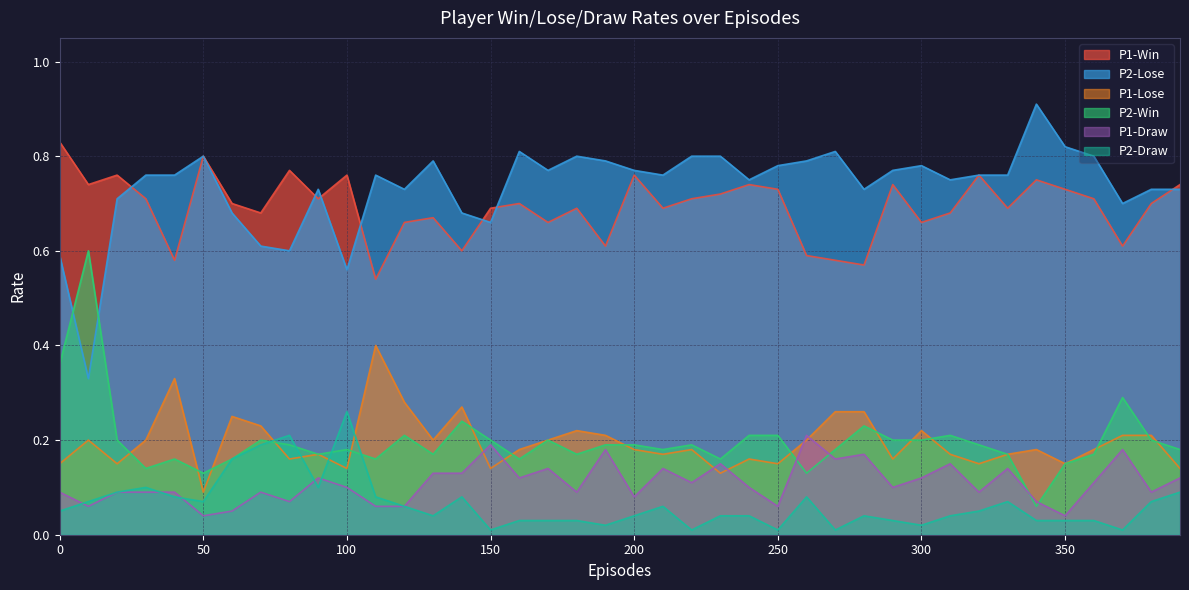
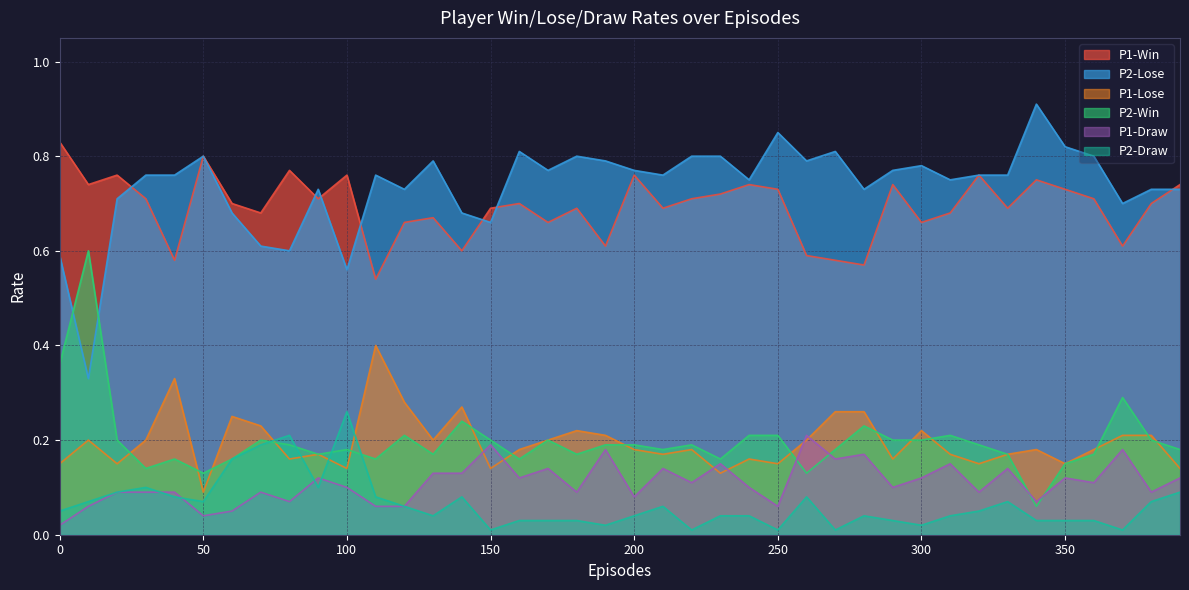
P1-Draw, 0: 0.09 -> 0.02
P2-Lose, 250: 0.78 -> 0.85
P1-Draw, 350: 0.04 -> 0.12
